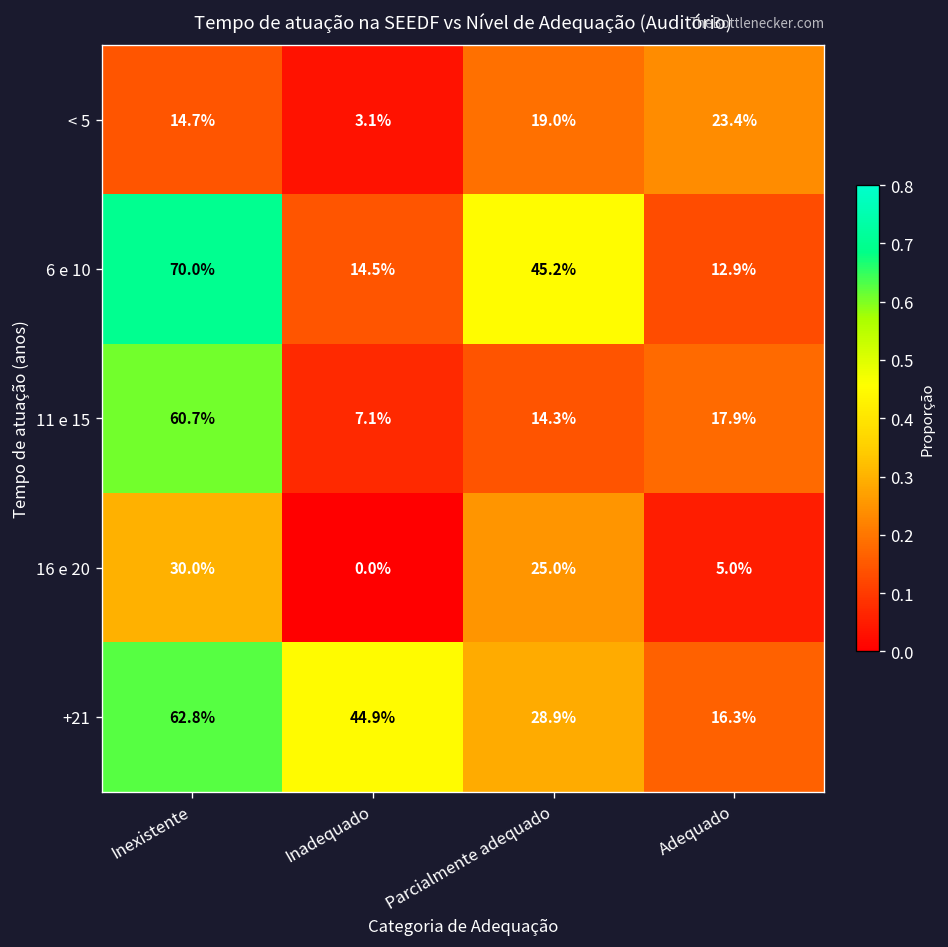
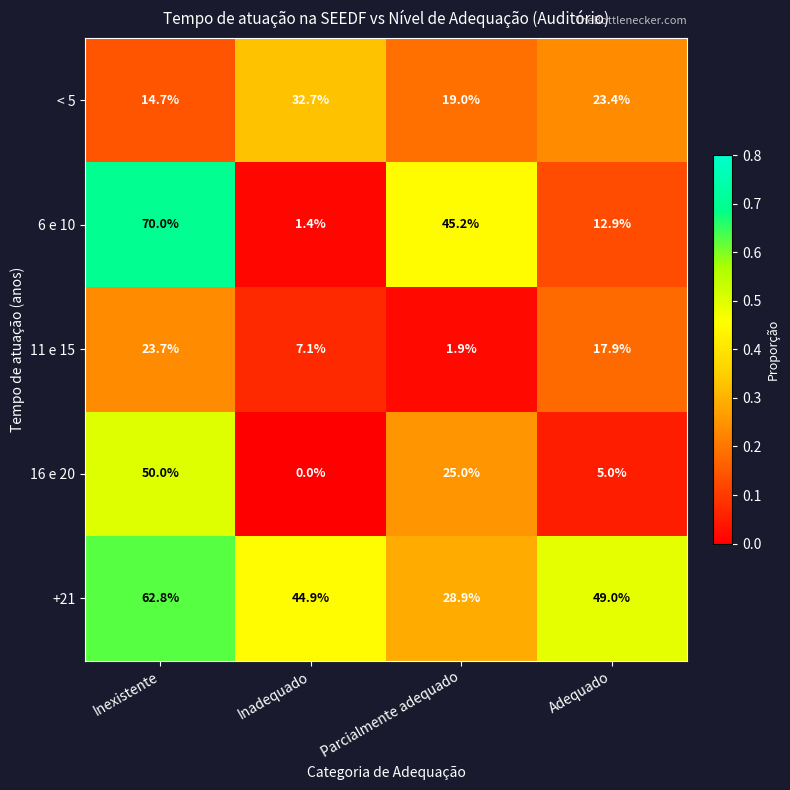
< 5, Inadequado: 3.1% -> 32.7%
6 e 10, Inadequado: 14.5% -> 1.4%
11 e 15, Inexistente: 60.7% -> 23.7%
11 e 15, Parcialmente adequado: 14.3% -> 1.9%
16 e 20, Inexistente: 30.0% -> 50.0%
+21, Adequado: 16.3% -> 49.0%
